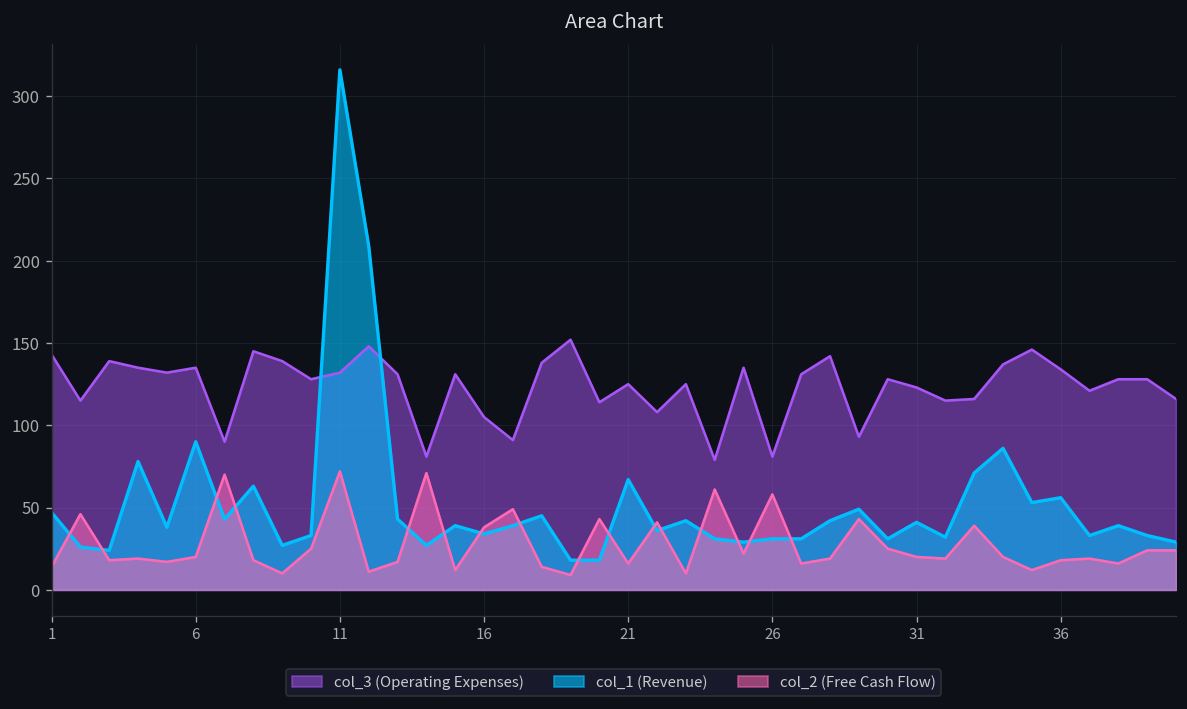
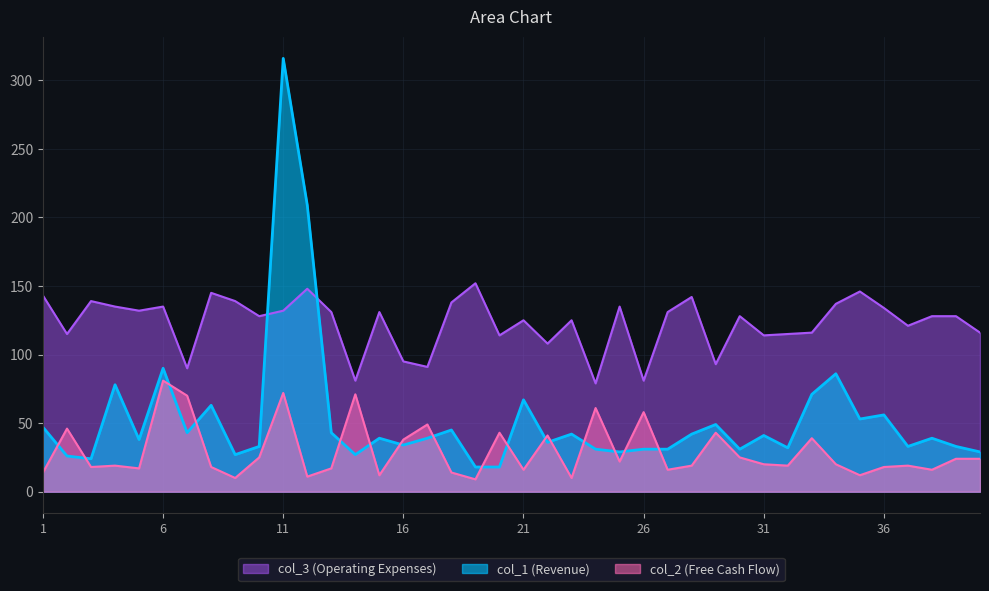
col_2 (Free Cash Flow), 6: 20 -> 81
col_3 (Operating Expenses), 16: 105 -> 95
col_3 (Operating Expenses), 31: 123 -> 114
